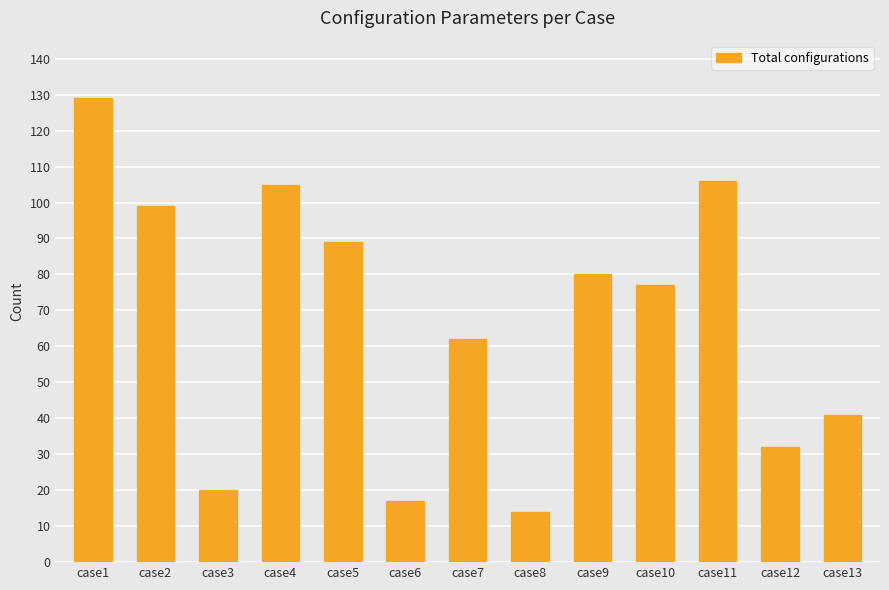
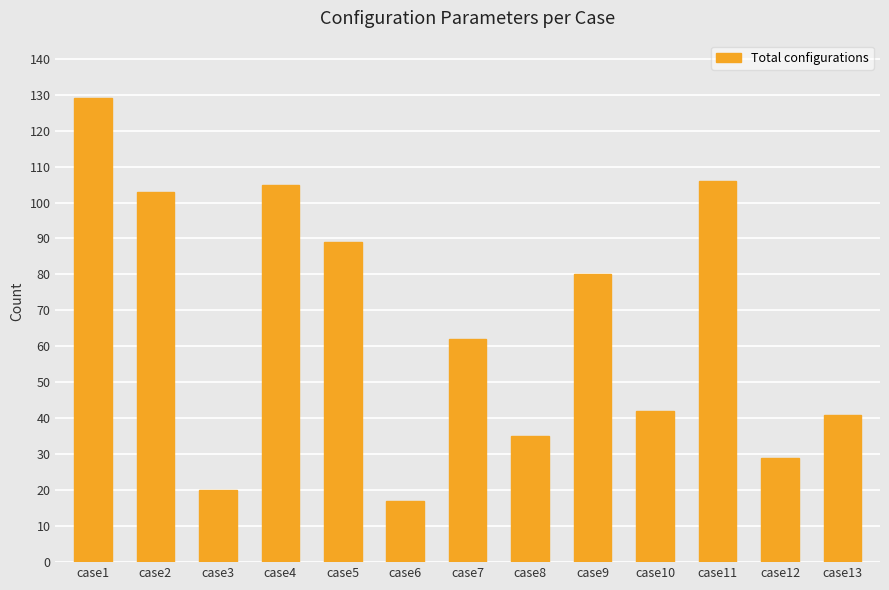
case2: 99 -> 103
case8: 14 -> 35
case10: 77 -> 42
case12: 32 -> 29
